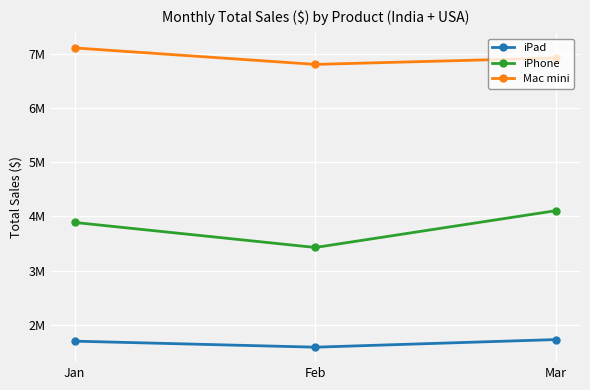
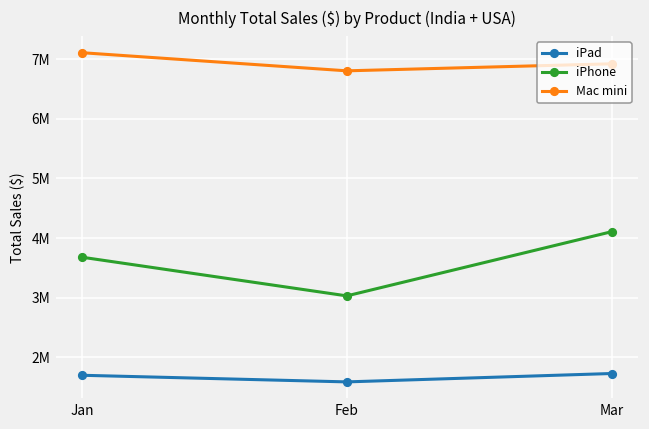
iPhone, Jan: 3900000 -> 3700000
iPhone, Feb: 3400000 -> 3000000
